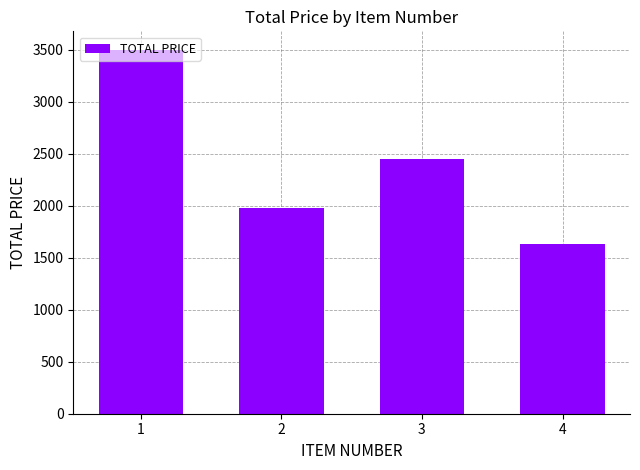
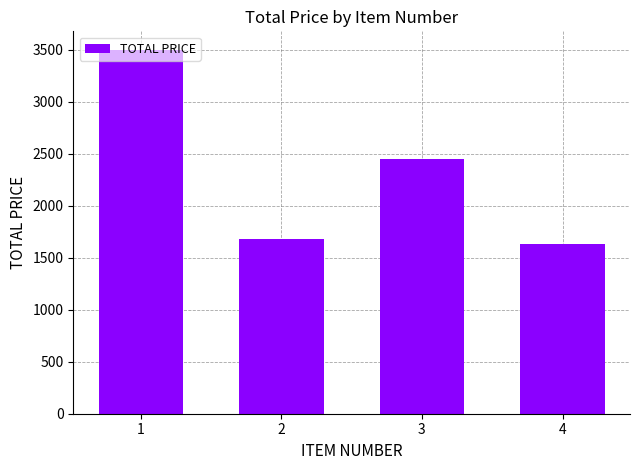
2: 1980 -> 1680
